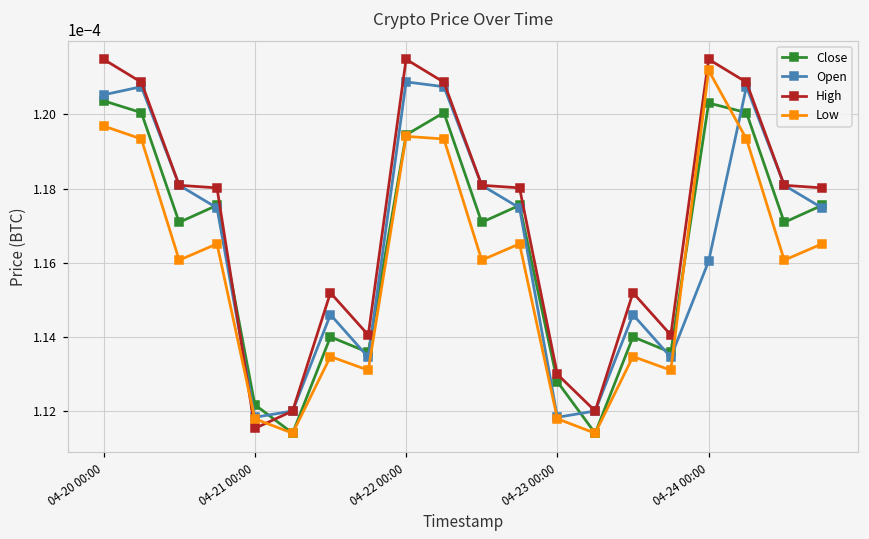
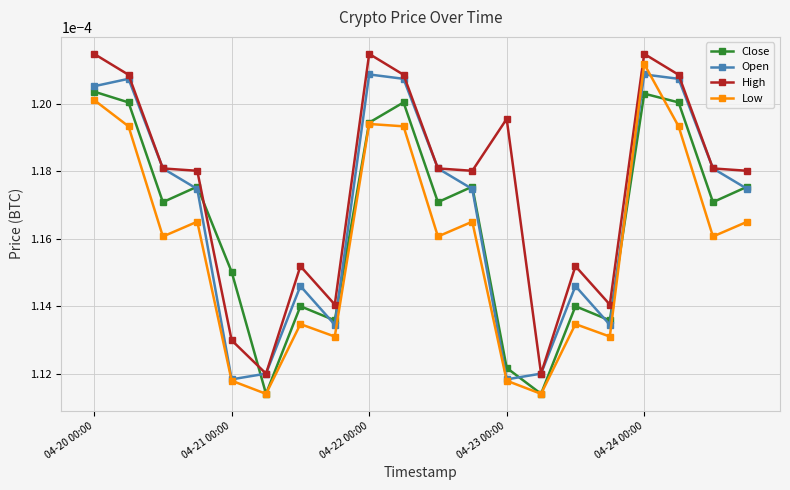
Low, 04-20 00:00: 0.0001197 -> 0.0001201
Close, 04-21 00:00: 0.0001122 -> 0.0001150
High, 04-21 00:00: 0.0001115 -> 0.0001130
Close, 04-23 00:00: 0.0001128 -> 0.0001122
High, 04-23 00:00: 0.0001130 -> 0.0001196
Open, 04-24 00:00: 0.0001160 -> 0.0001209
